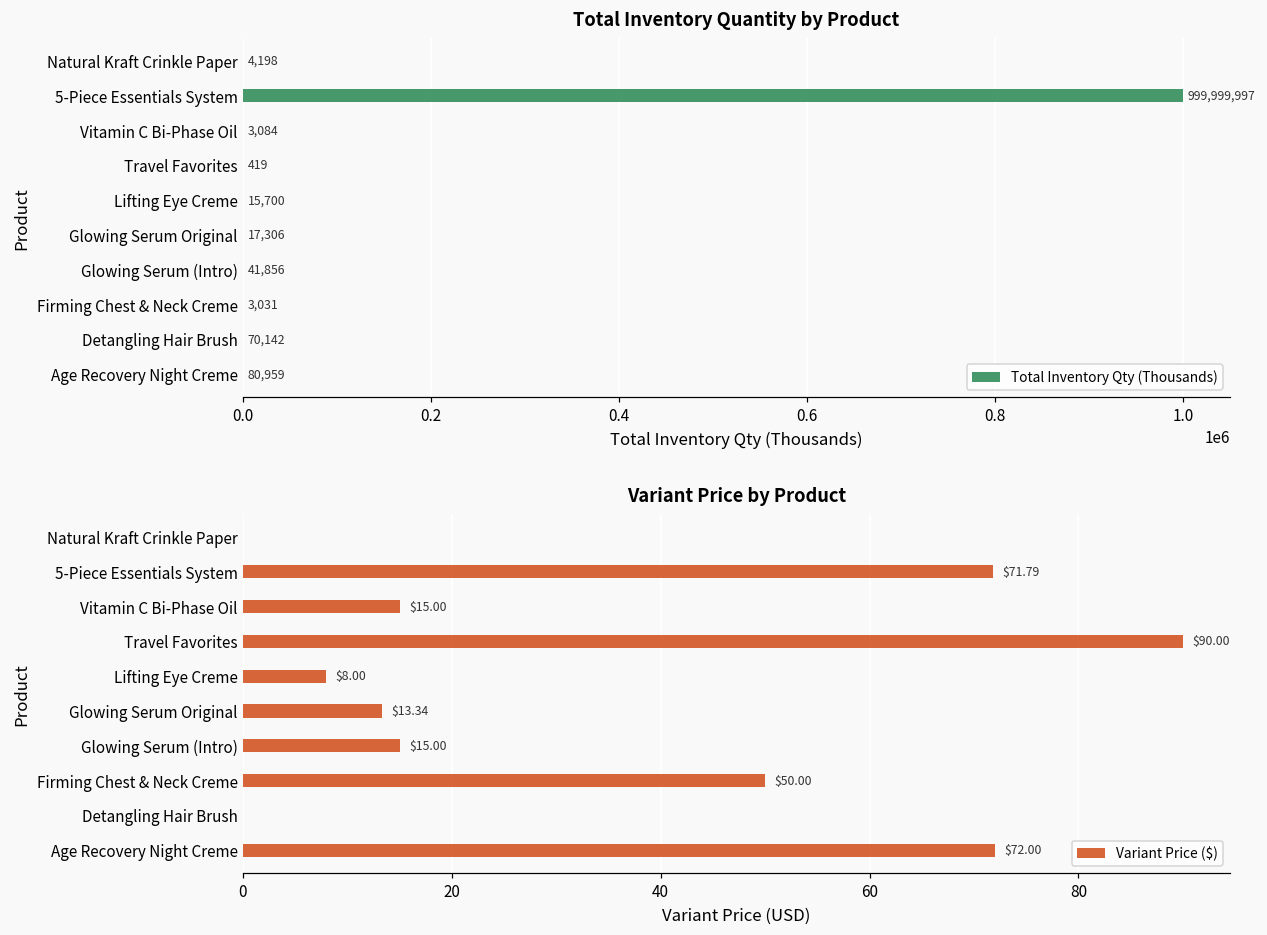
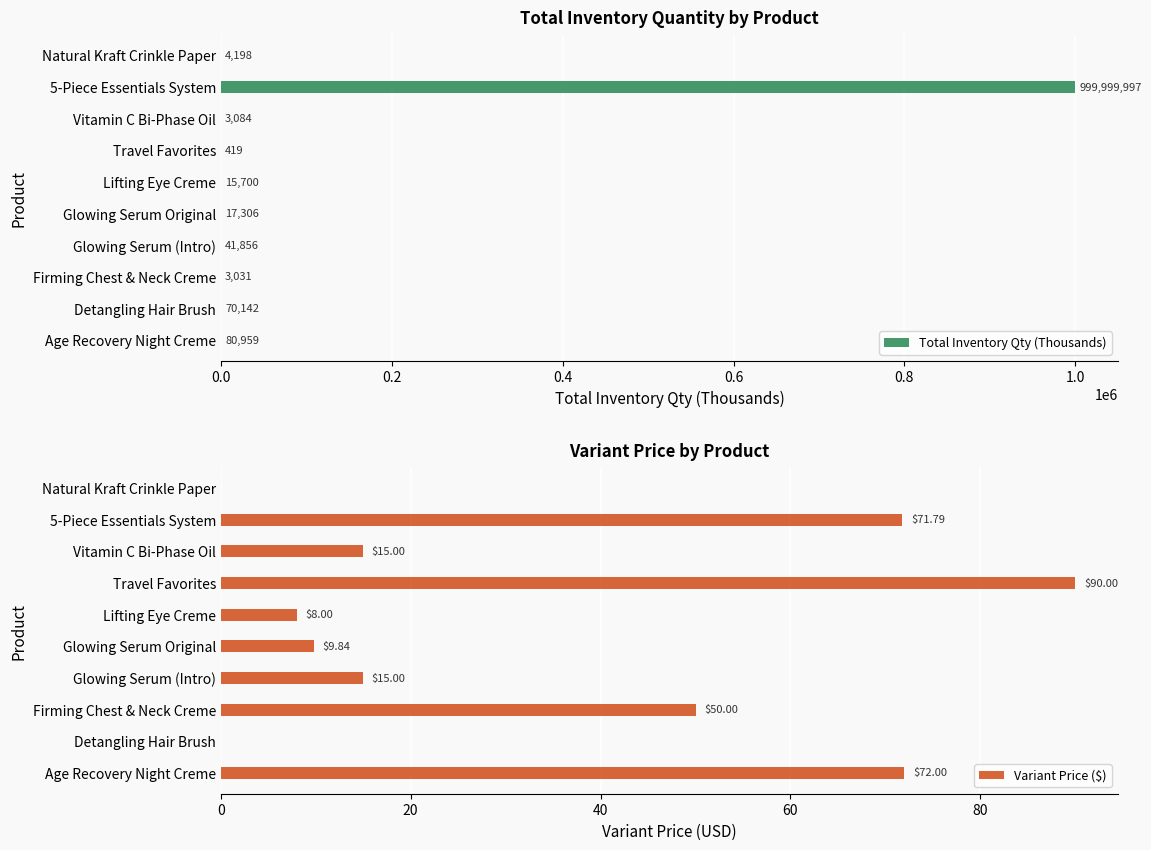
Variant Price by Product, Glowing Serum Original: $13.34 -> $9.84
